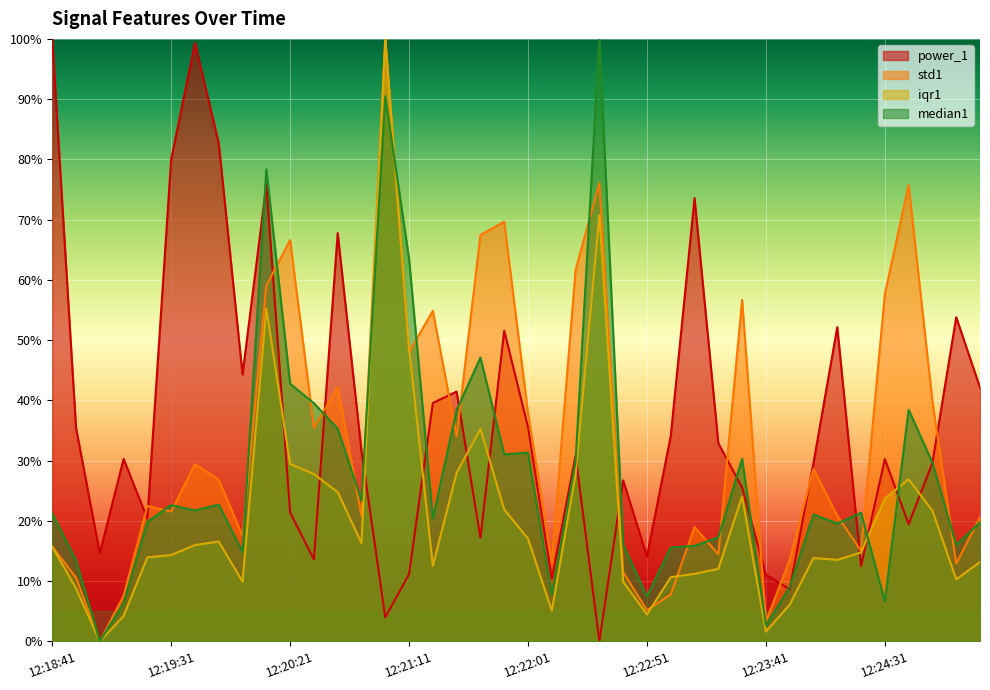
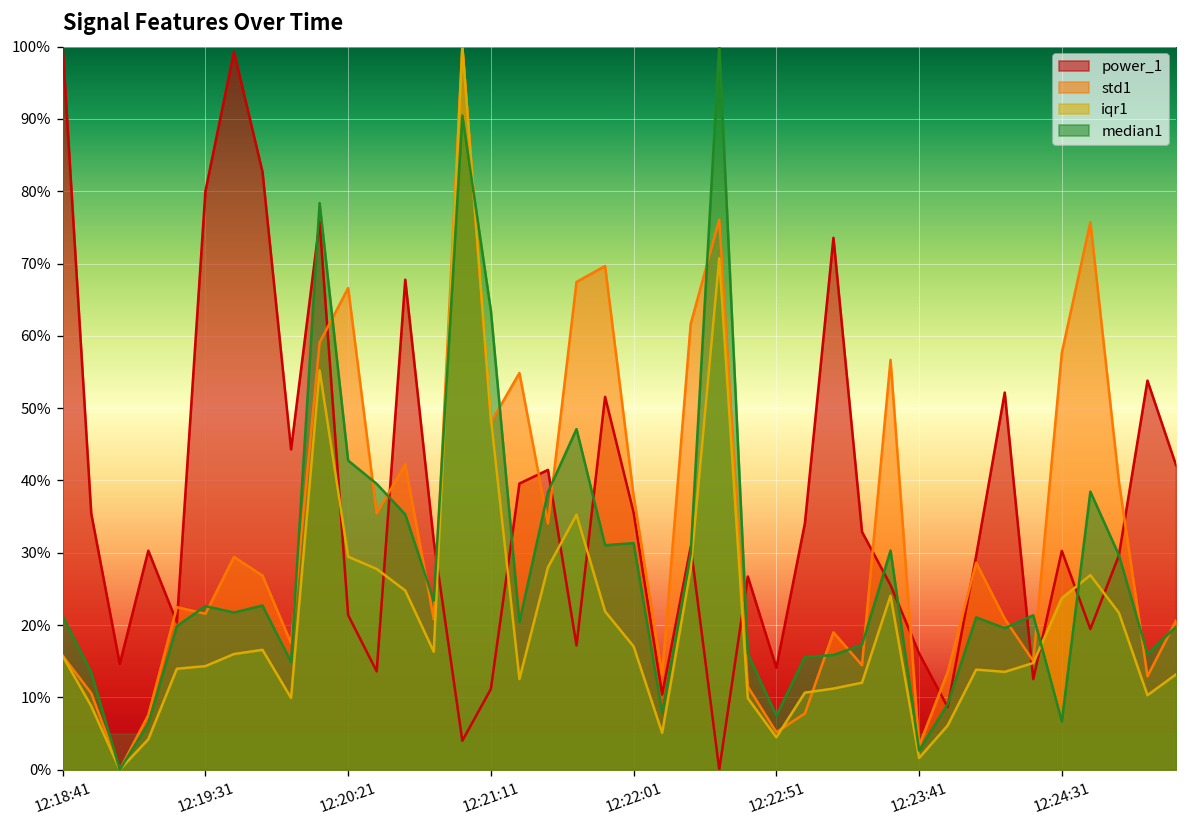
power_1, 12:23:41: 11% -> 16%
